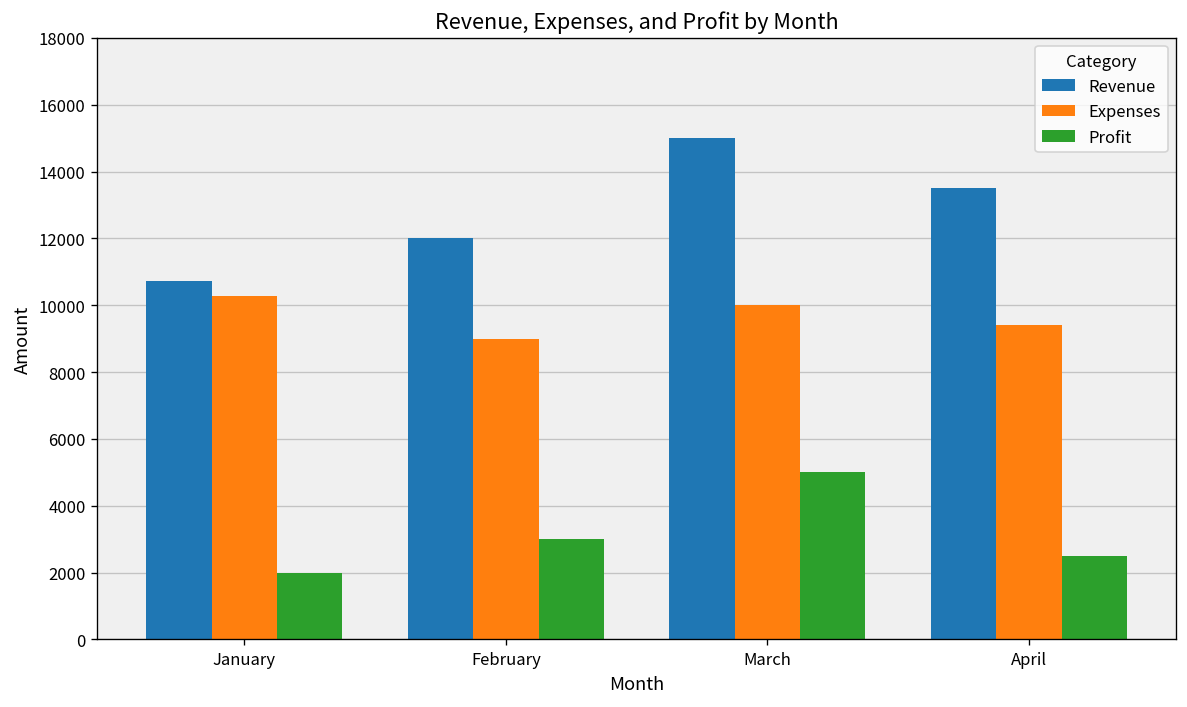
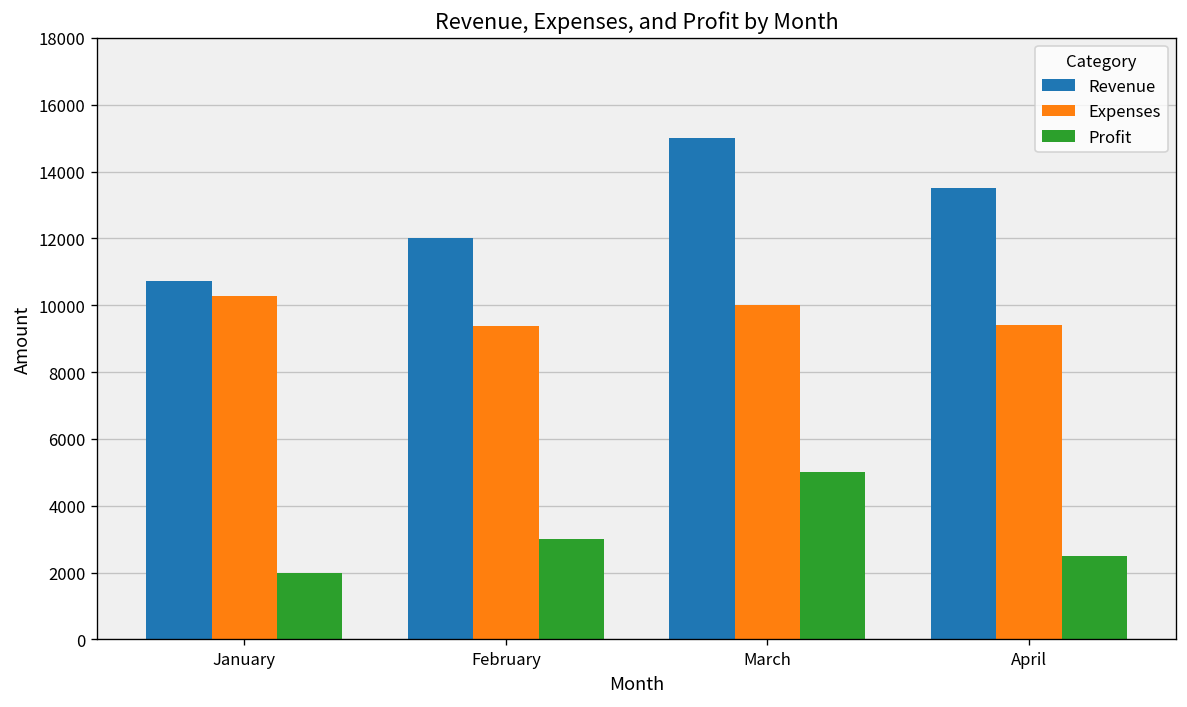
Expenses, February: 9000 -> 9400
